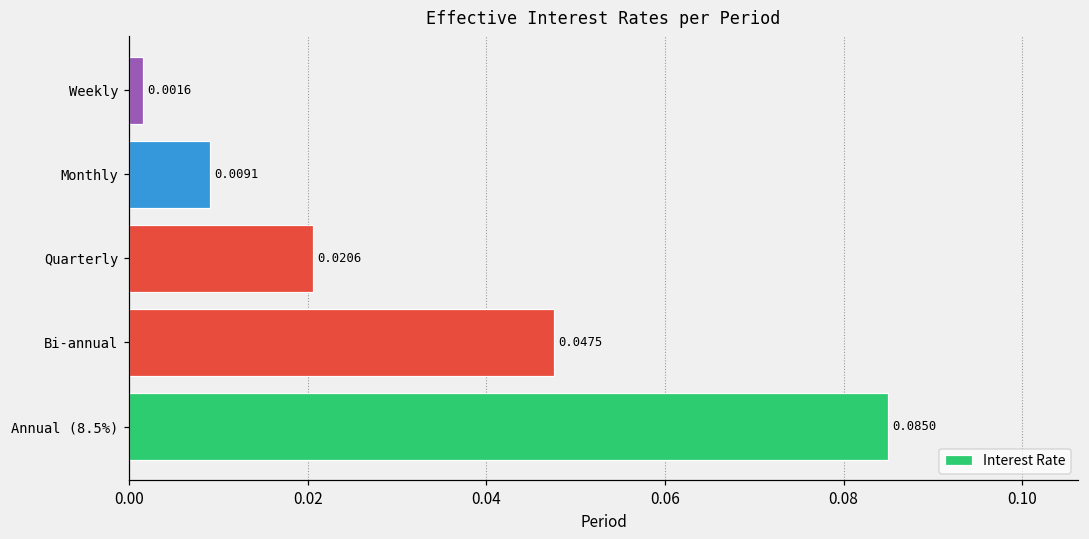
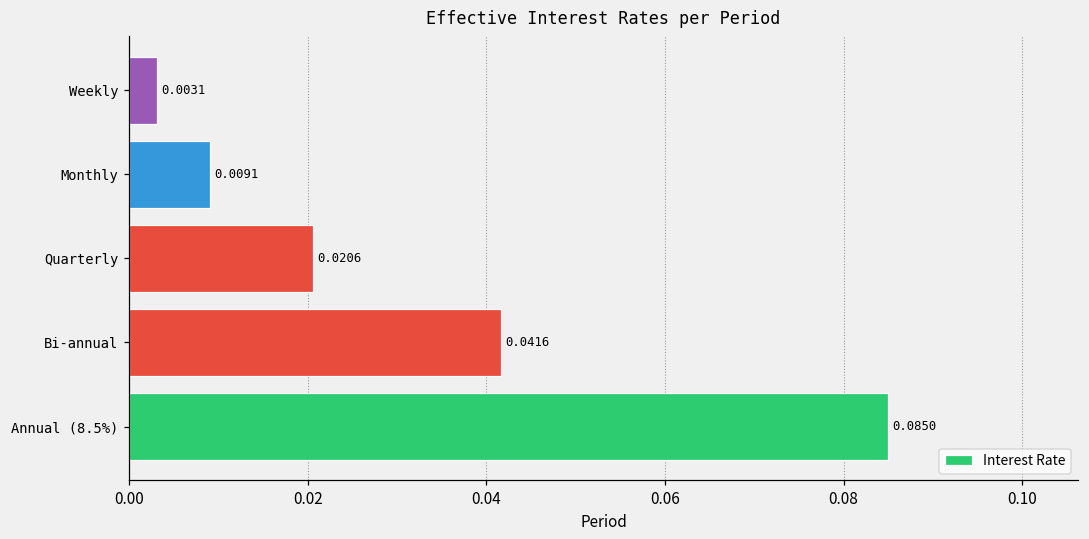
Weekly: 0.0016 -> 0.0031
Bi-annual: 0.0475 -> 0.0416
